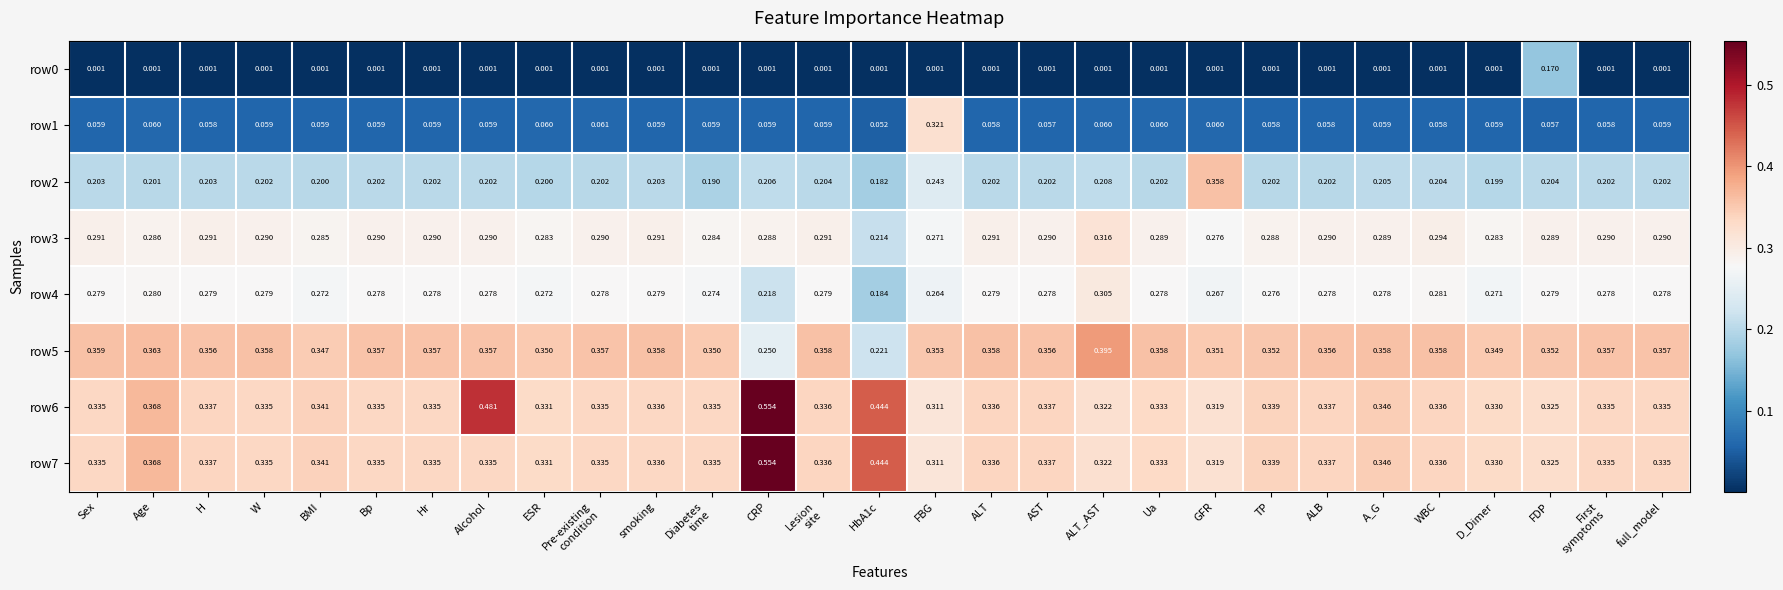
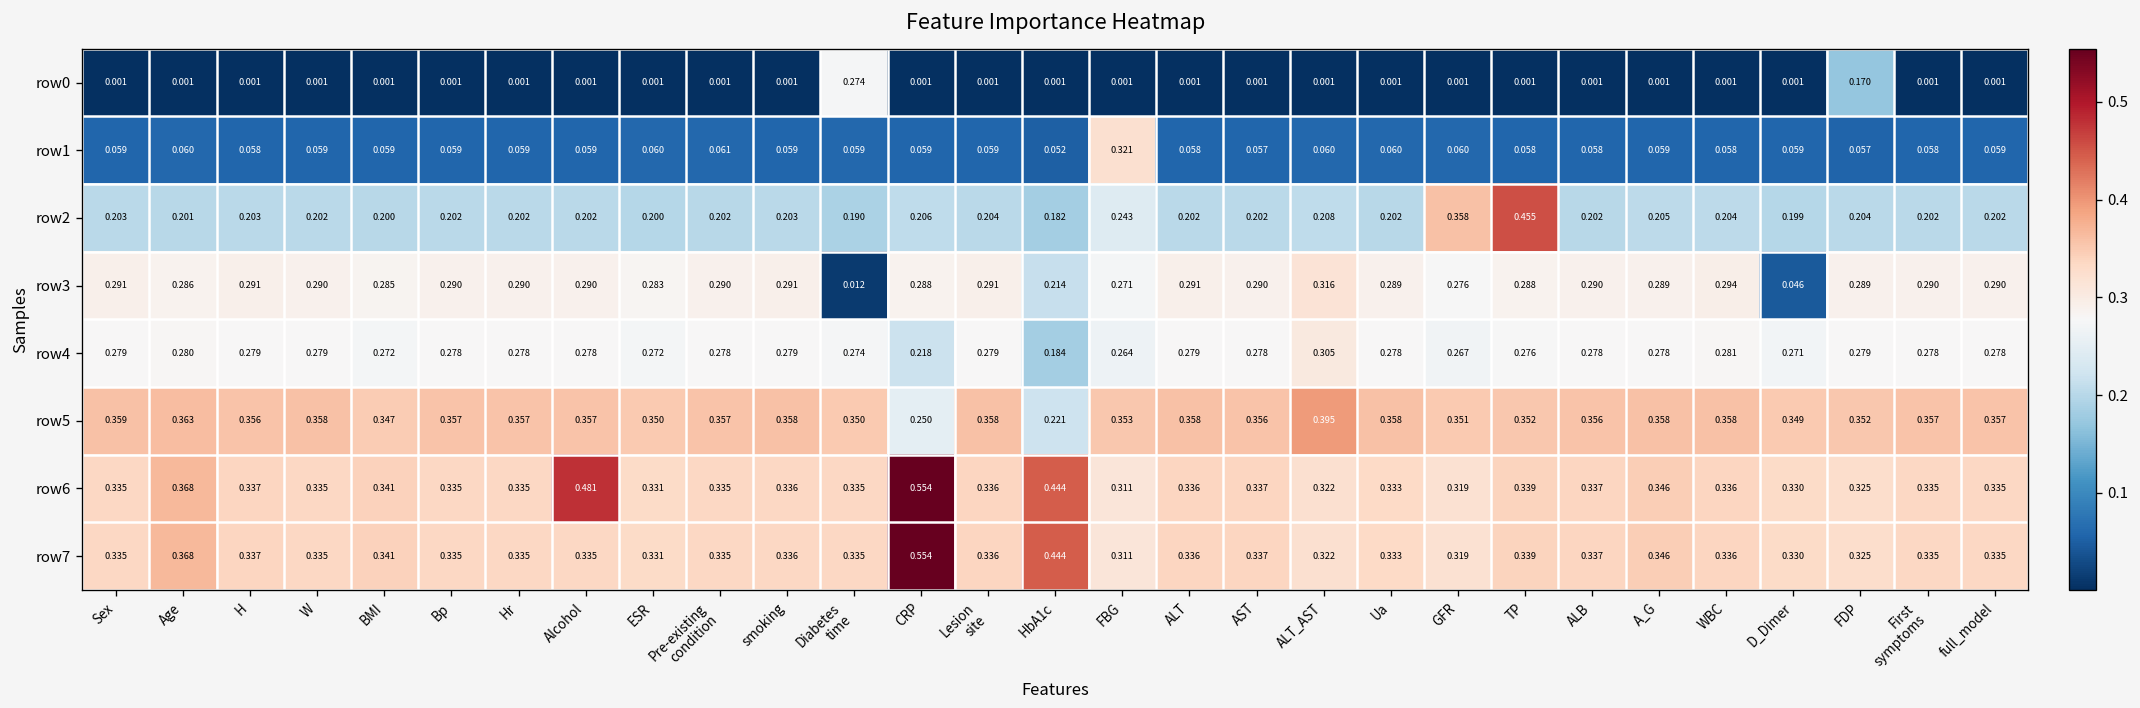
row0, Diabetes time: 0.001 -> 0.274
row2, TP: 0.202 -> 0.455
row3, Diabetes time: 0.284 -> 0.012
row3, D_Dimer: 0.283 -> 0.046
